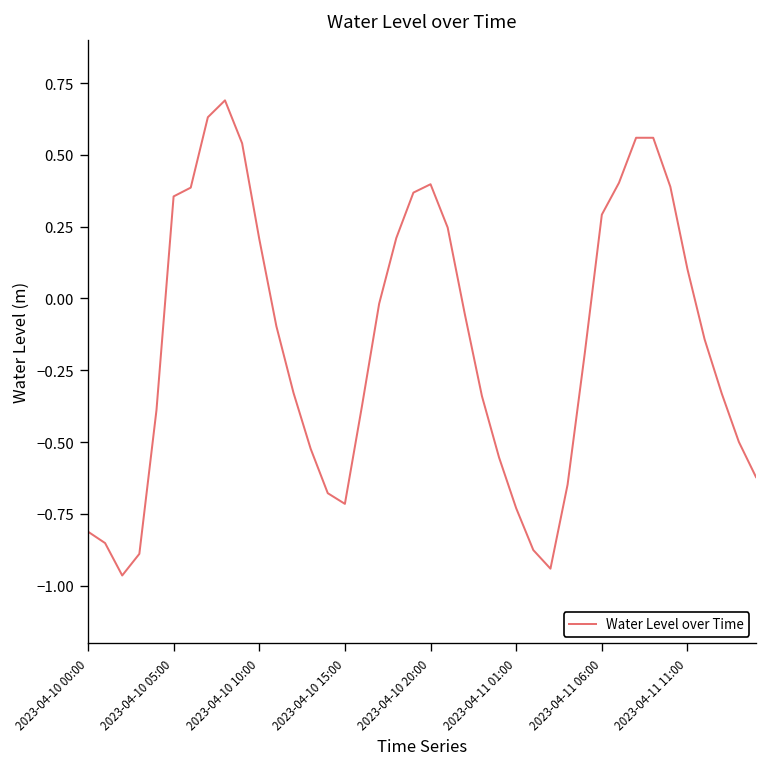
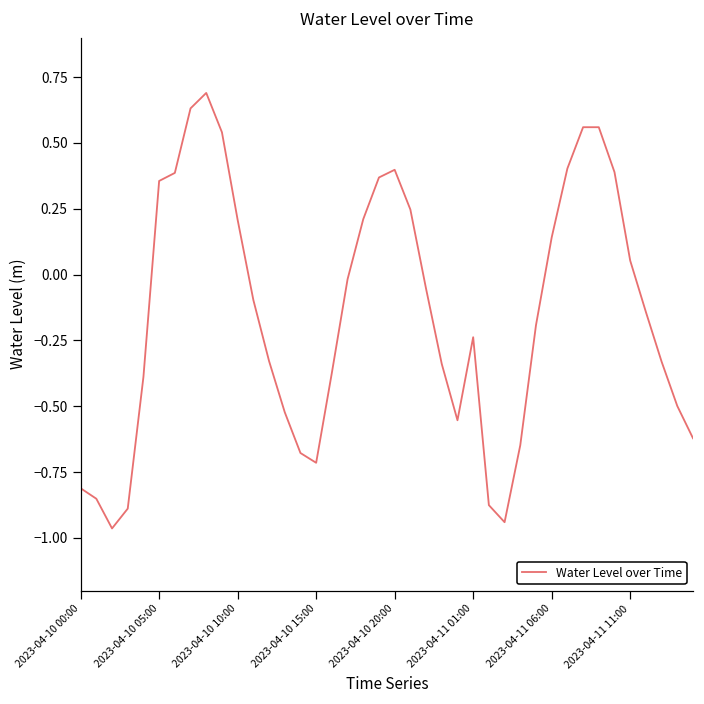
2023-04-11 01:00: -0.73 -> -0.24
2023-04-11 06:00: 0.29 -> 0.14
2023-04-11 11:00: 0.10 -> 0.05
